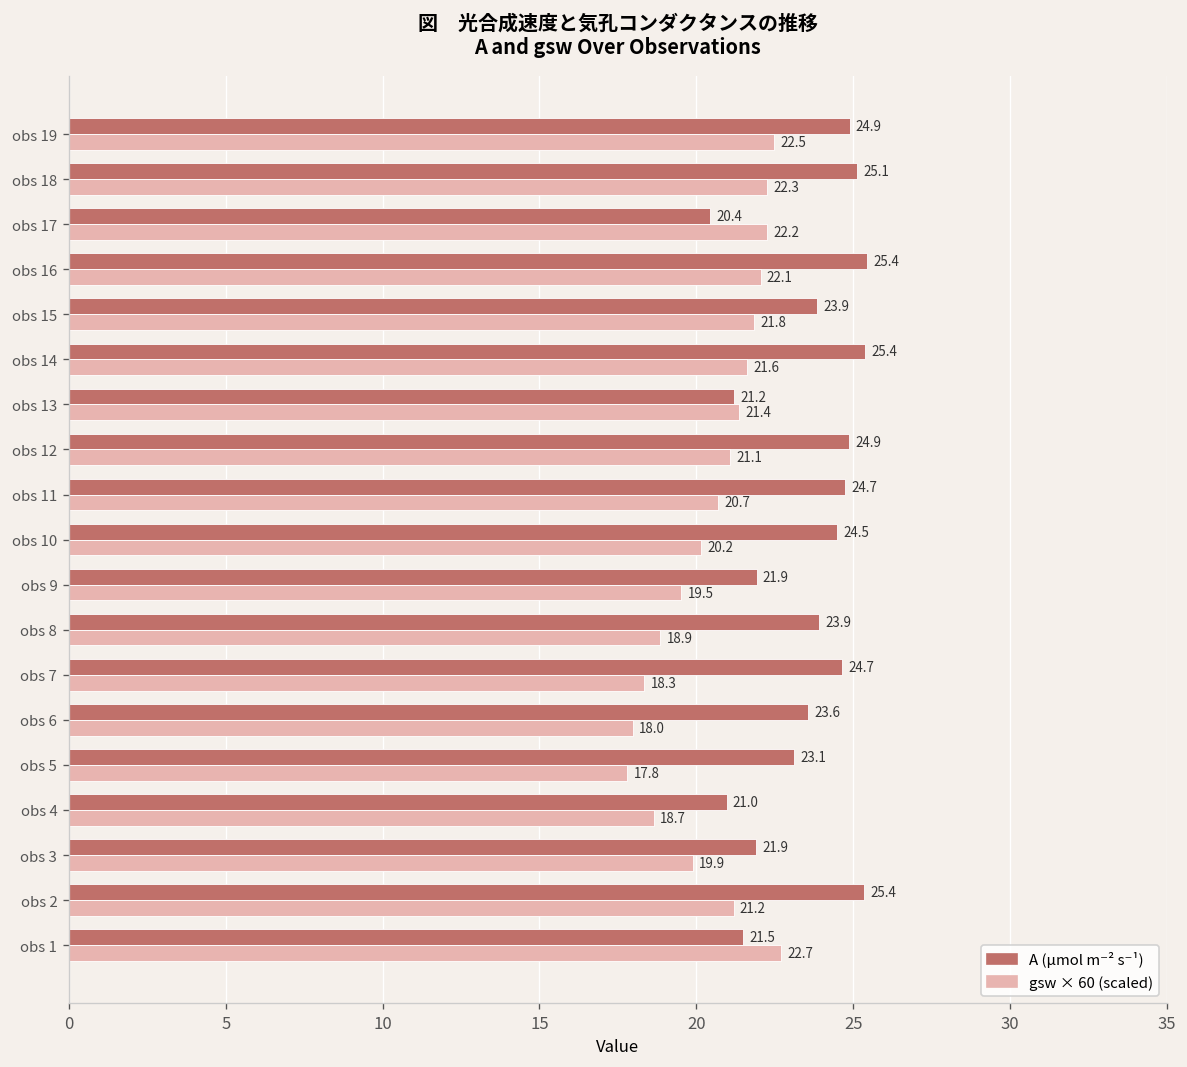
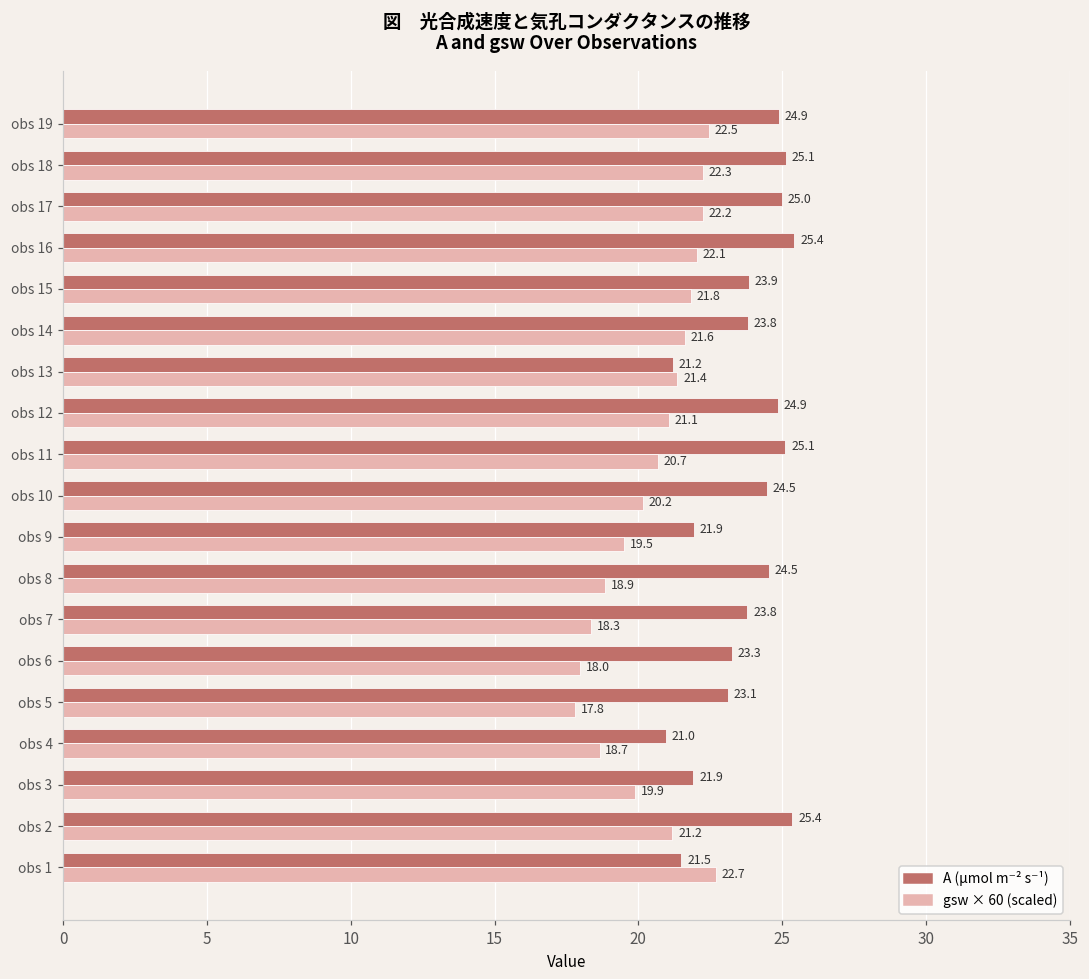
A (µmol m⁻² s⁻¹), obs 17: 20.4 -> 25.0
A (µmol m⁻² s⁻¹), obs 14: 25.4 -> 23.8
A (µmol m⁻² s⁻¹), obs 11: 24.7 -> 25.1
A (µmol m⁻² s⁻¹), obs 8: 23.9 -> 24.5
A (µmol m⁻² s⁻¹), obs 7: 24.7 -> 23.8
A (µmol m⁻² s⁻¹), obs 6: 23.6 -> 23.3
